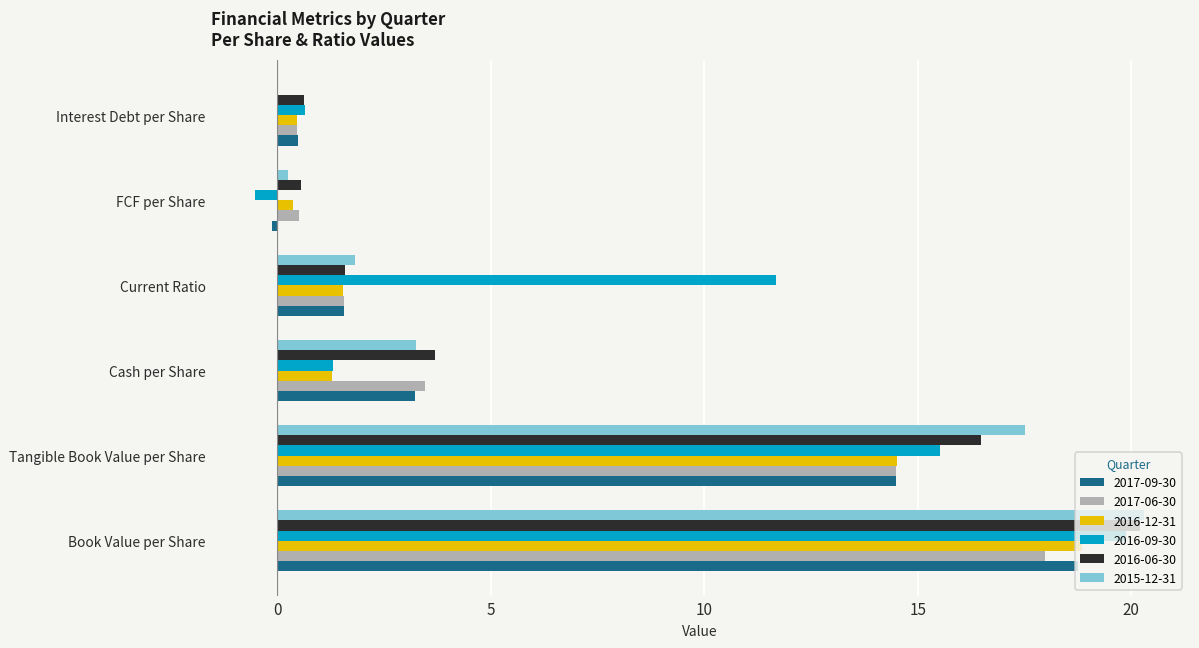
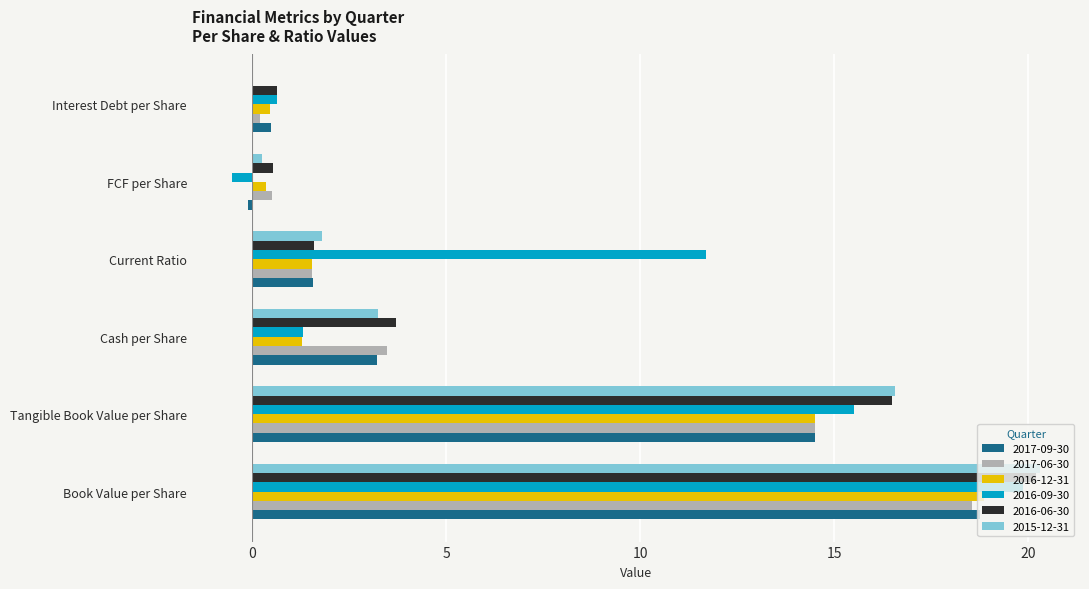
2017-06-30, Interest Debt per Share: 0.5 -> 0.2
2015-12-31, Tangible Book Value per Share: 17.5 -> 16.6
2017-06-30, Book Value per Share: 18.0 -> 18.5
